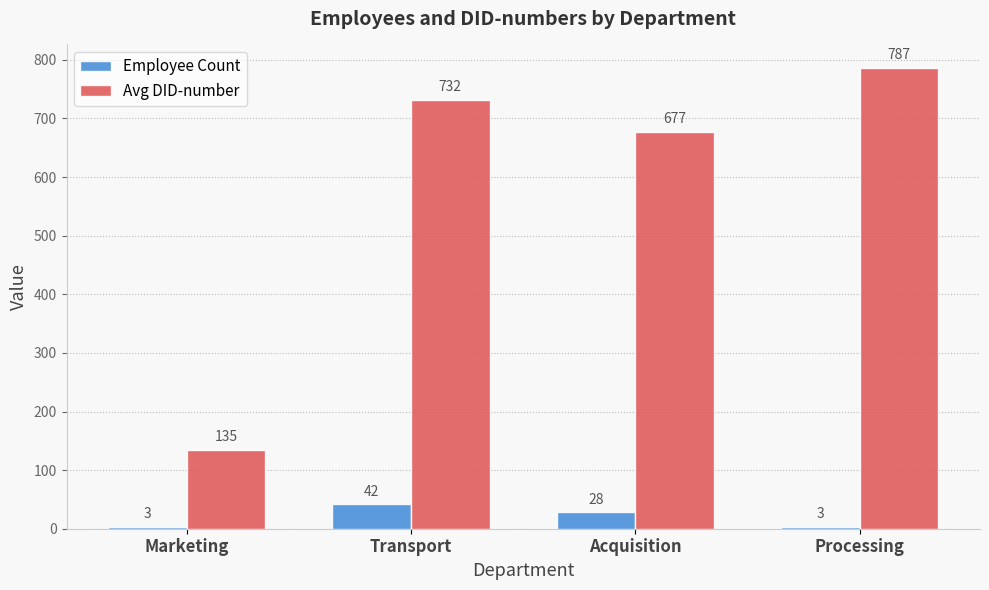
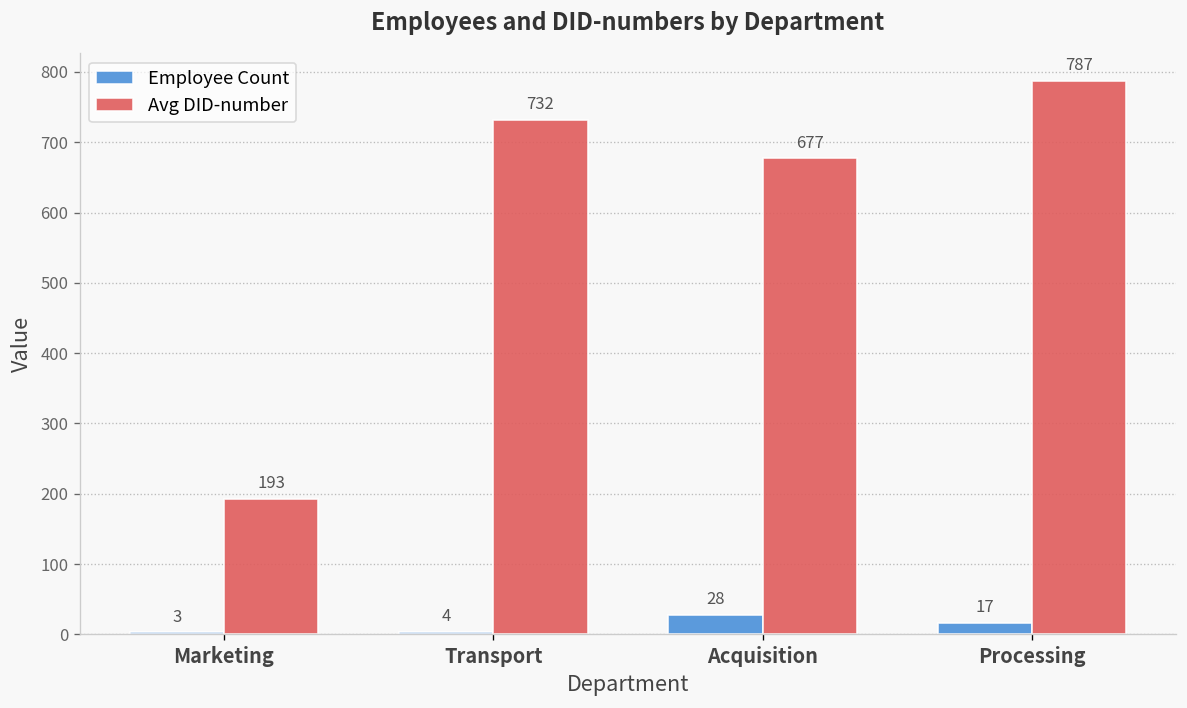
Avg DID-number, Marketing: 135 -> 193
Employee Count, Transport: 42 -> 4
Employee Count, Processing: 3 -> 17
